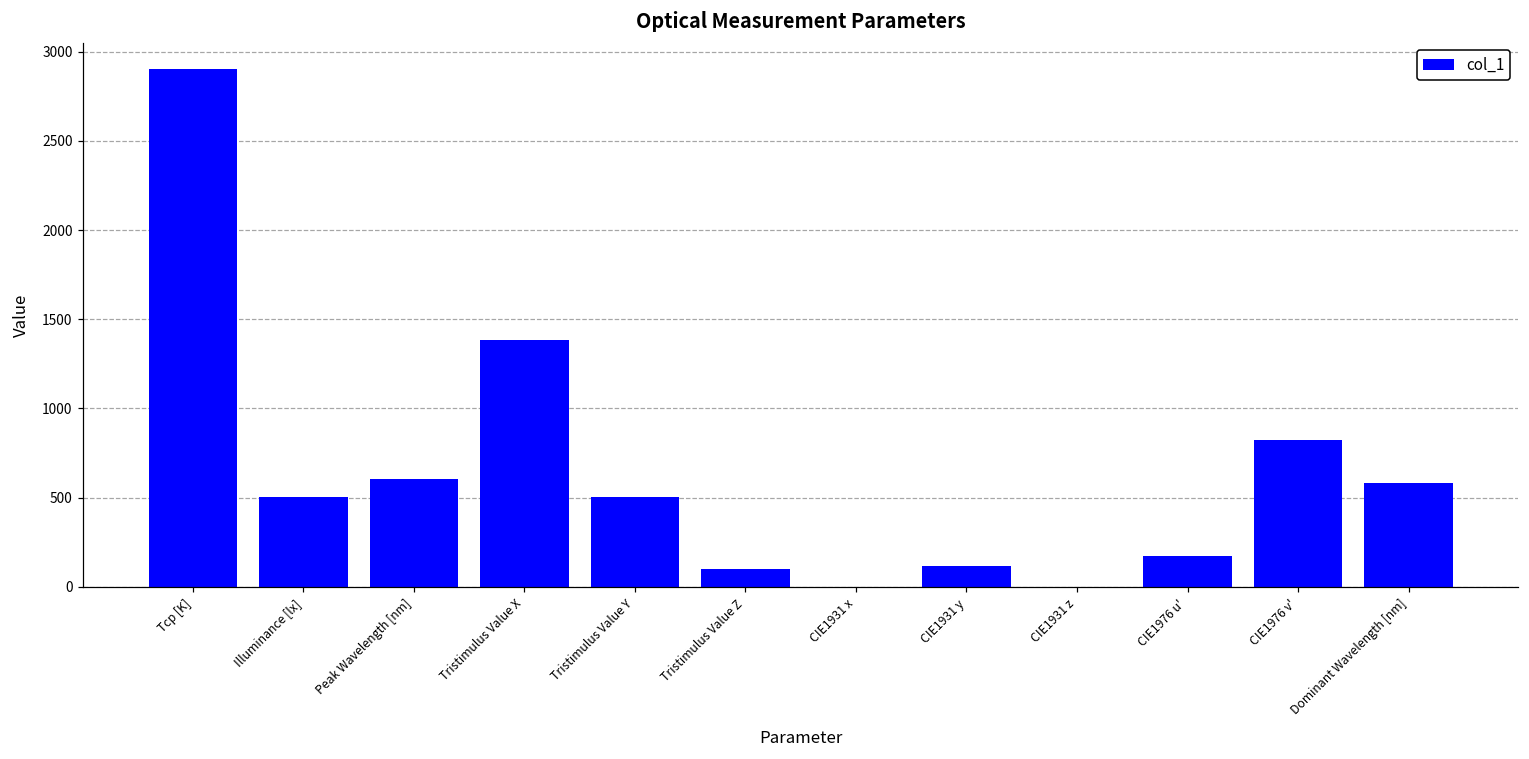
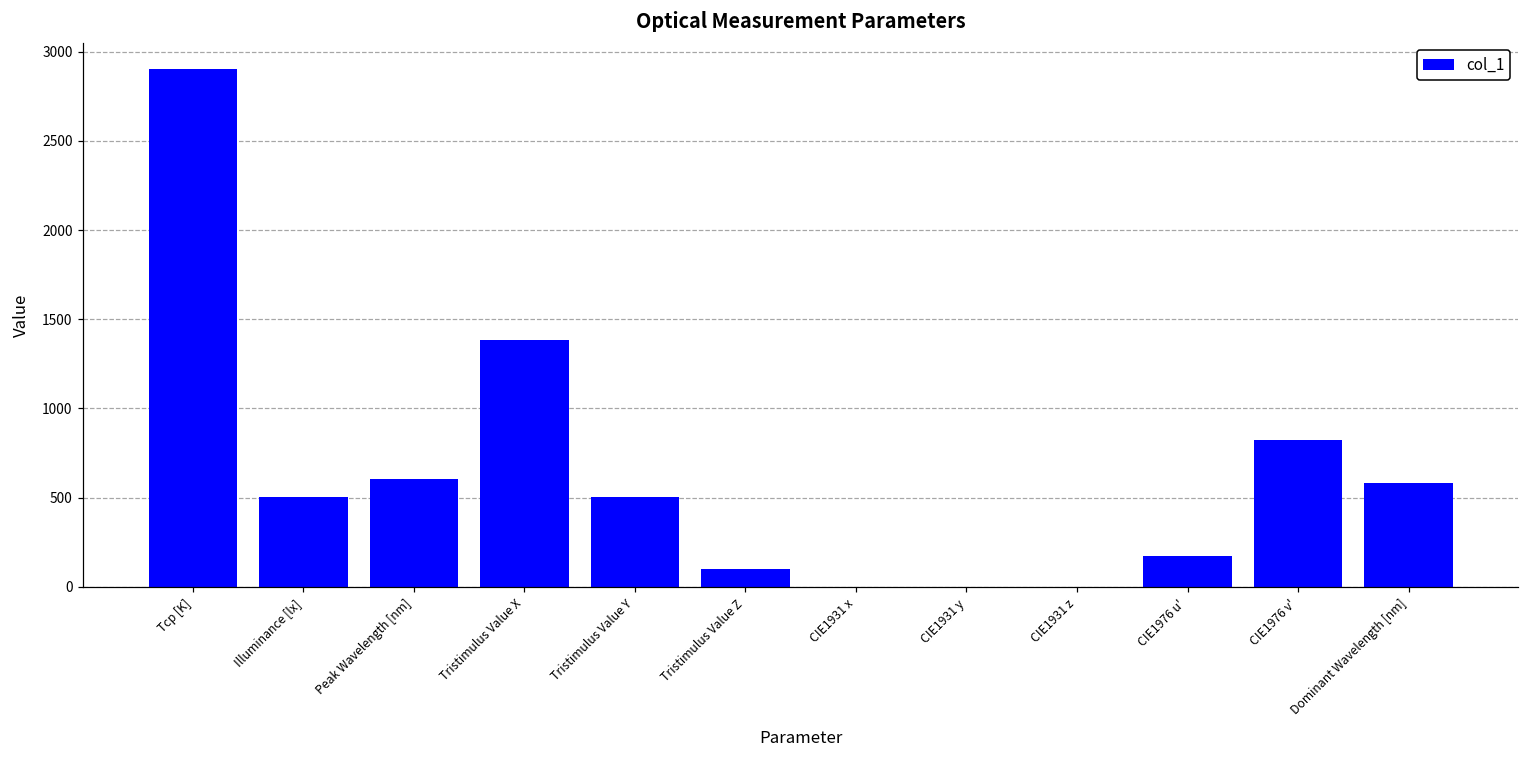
CIE1931 y: 120 -> 0
